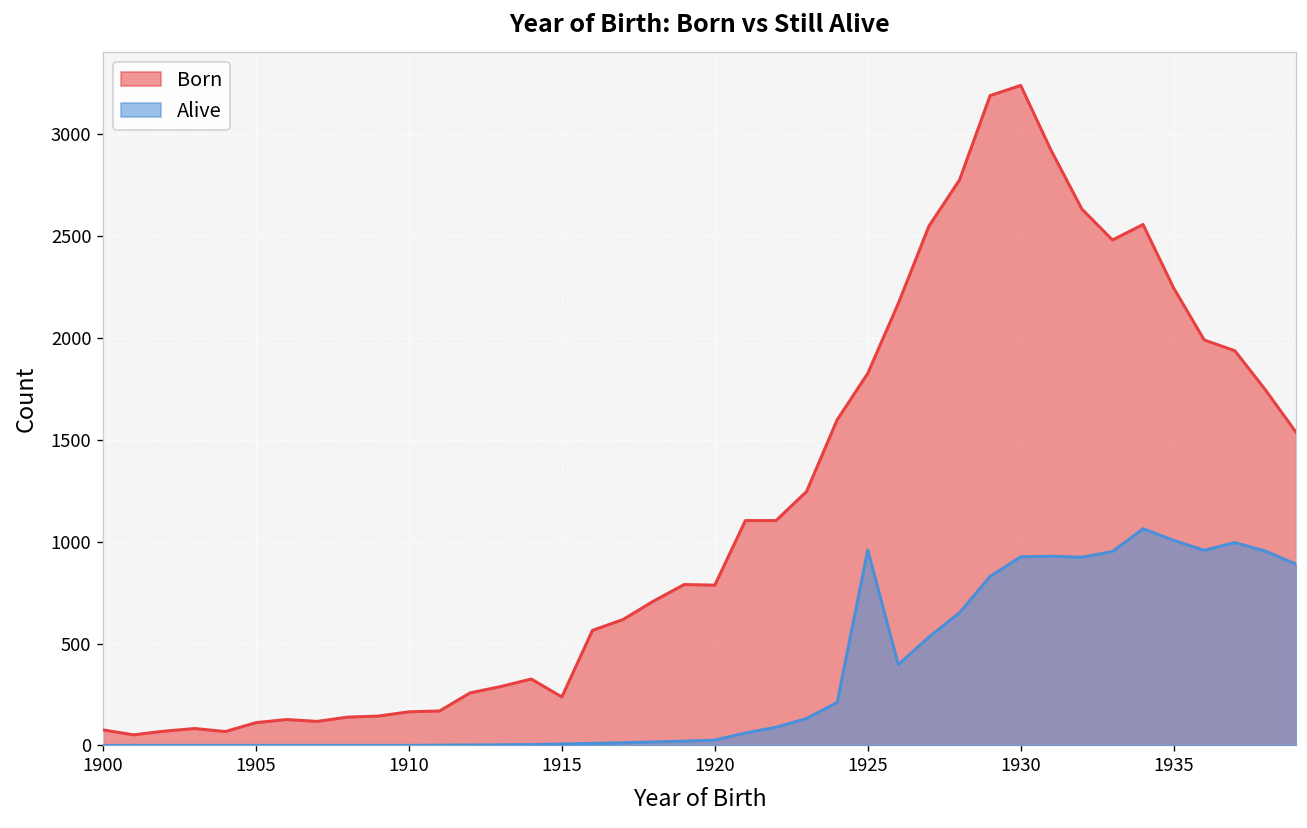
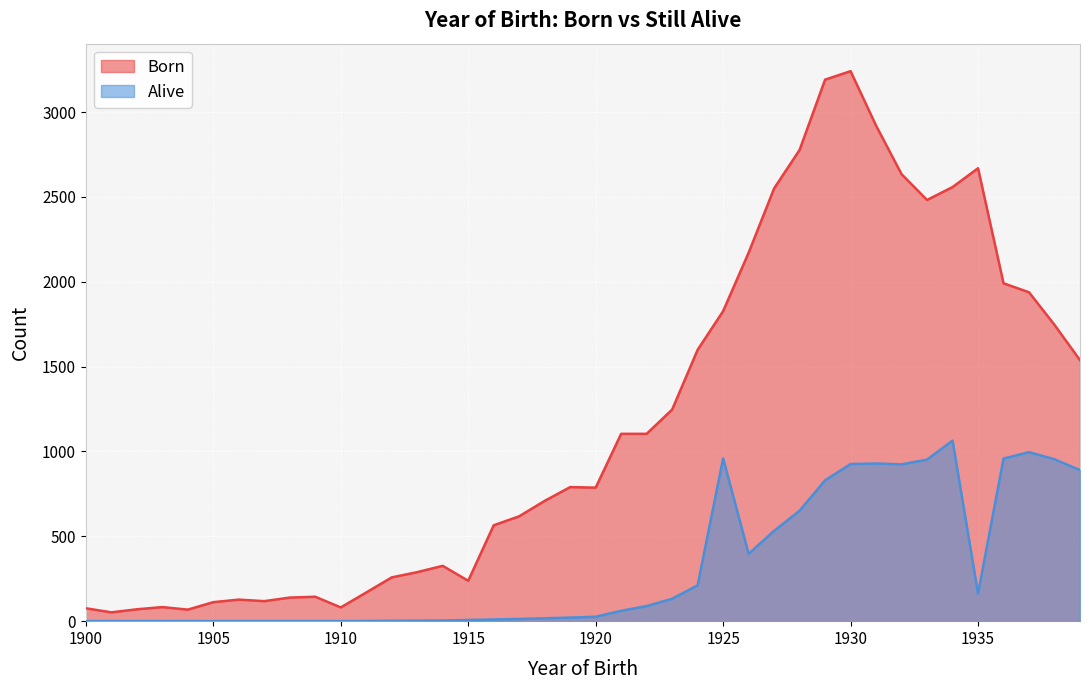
Born, 1910: 170 -> 80
Born, 1935: 2250 -> 2670
Alive, 1935: 1010 -> 160
